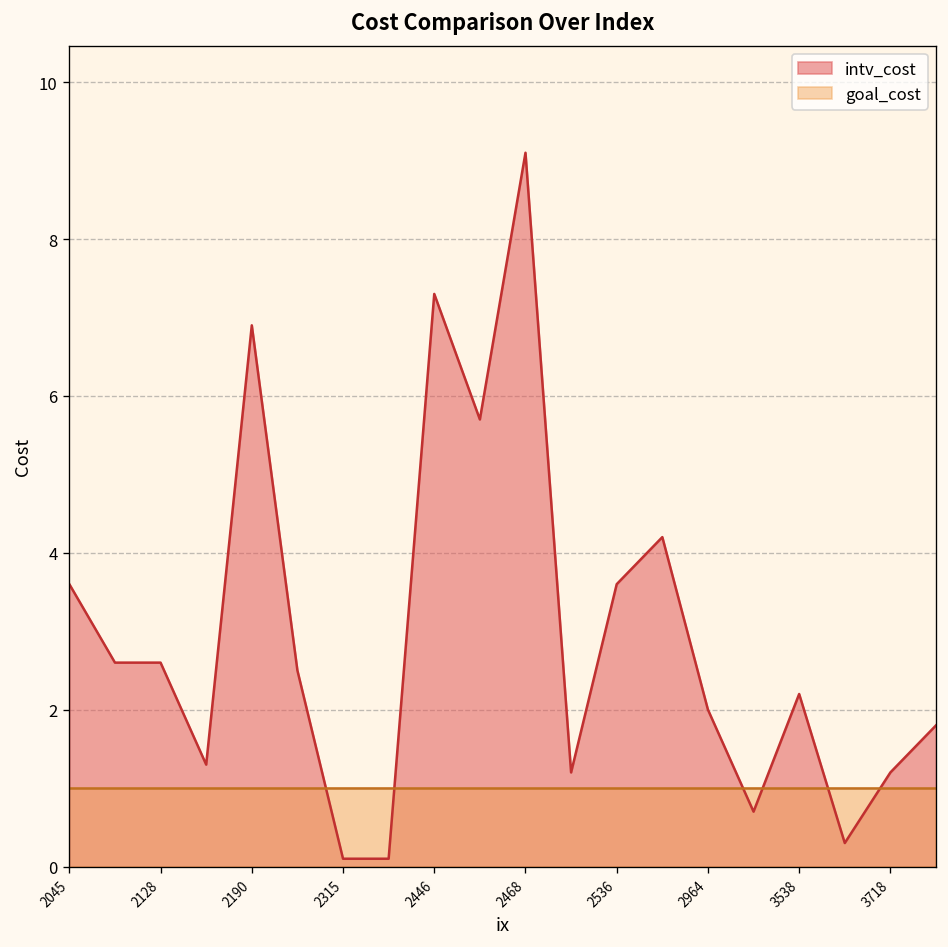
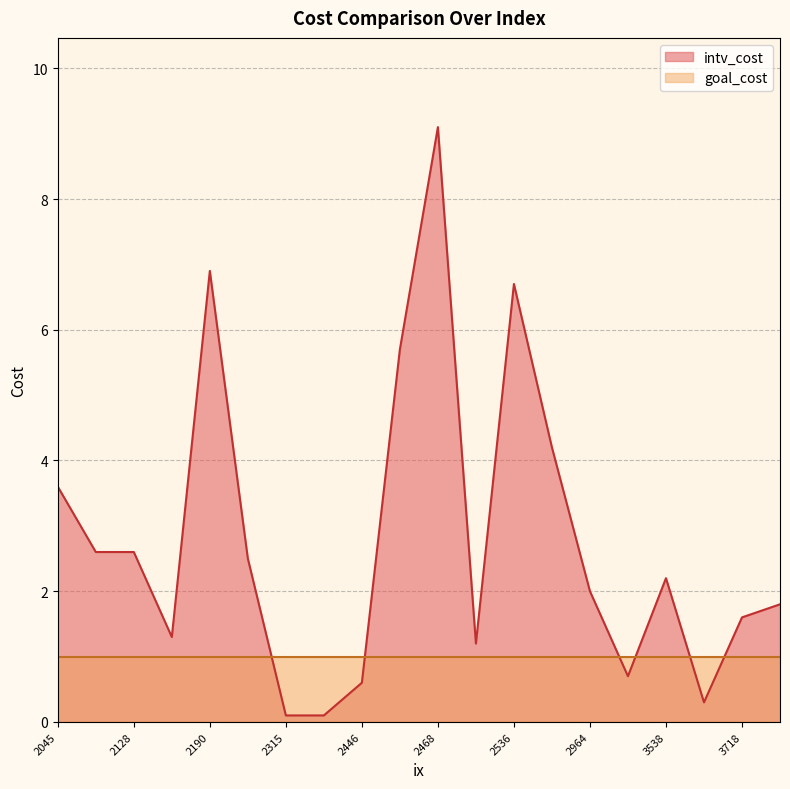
intv_cost, 2446: 7.3 -> 0.6
intv_cost, 2536: 3.6 -> 6.7
intv_cost, 3718: 1.2 -> 1.6
